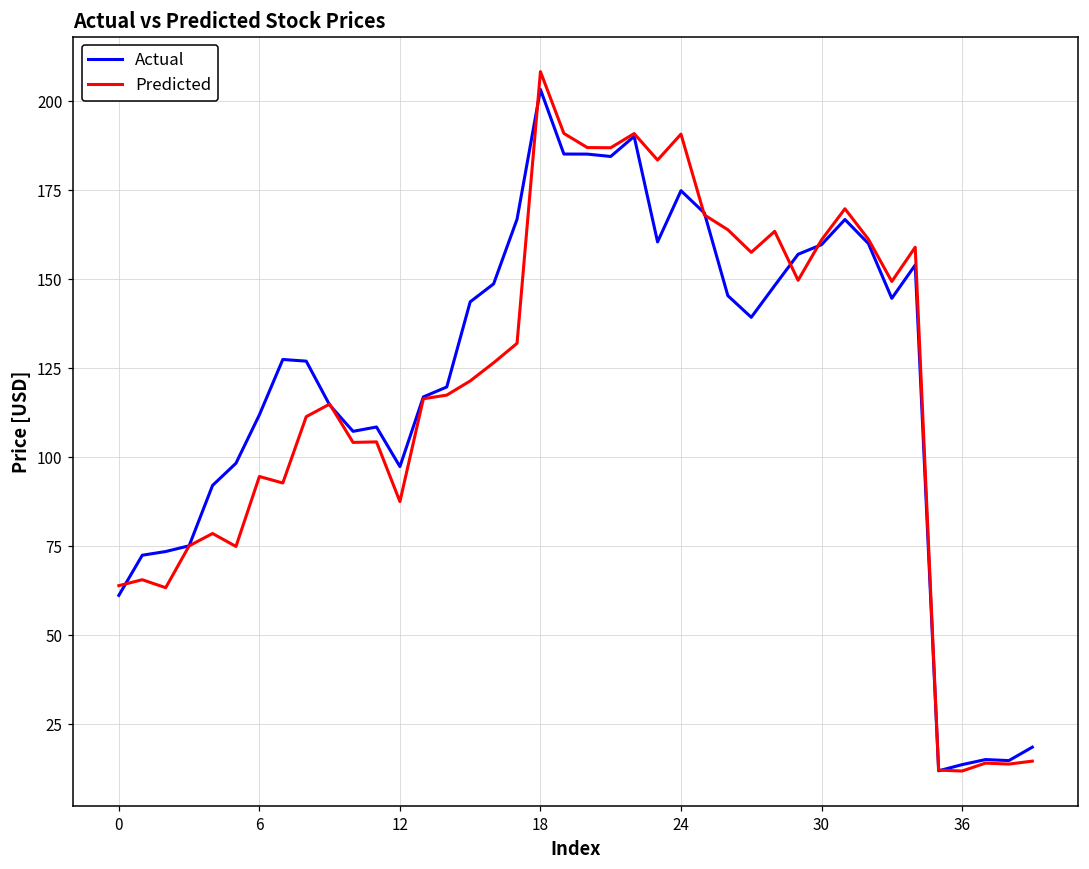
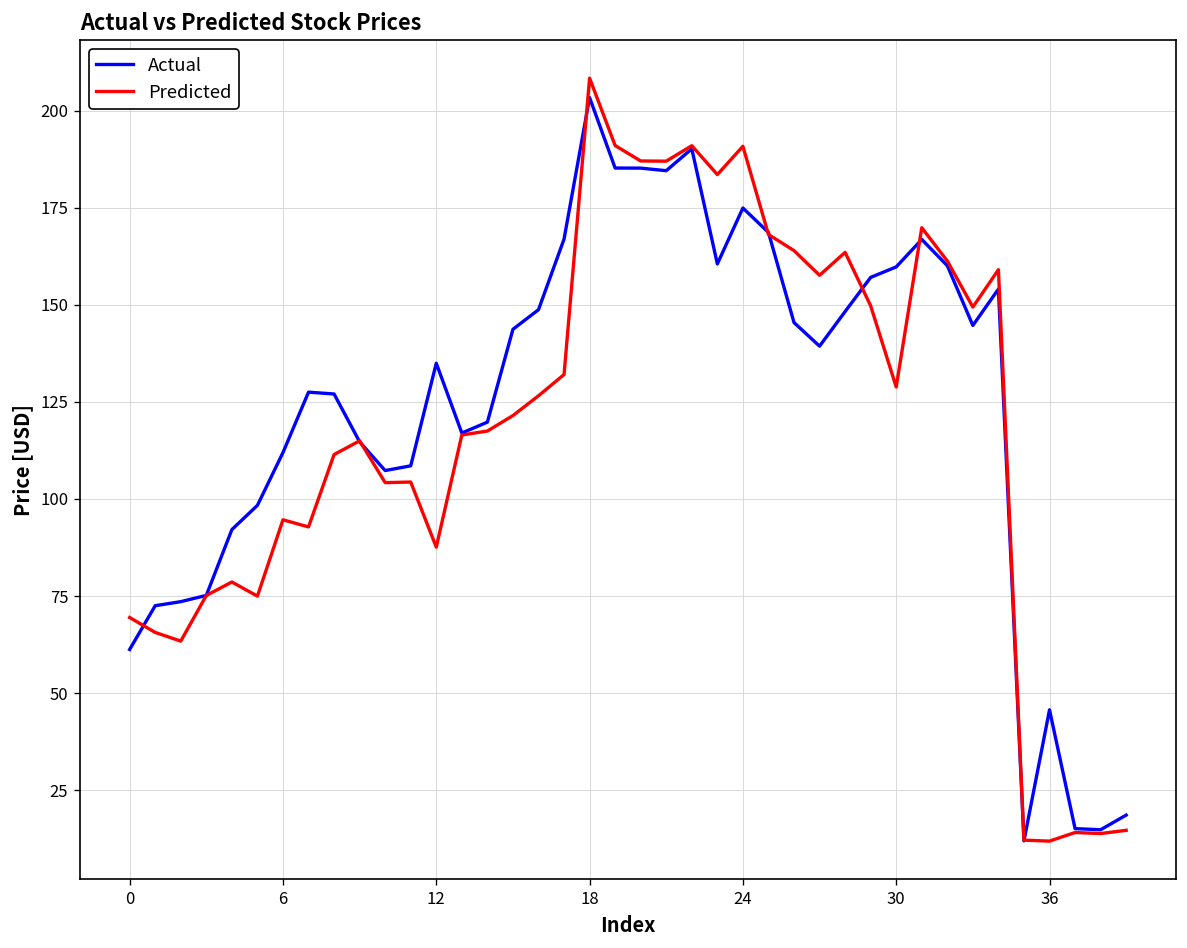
Predicted, 0: 64 -> 69
Actual, 12: 97 -> 135
Predicted, 30: 161 -> 129
Actual, 36: 14 -> 46
